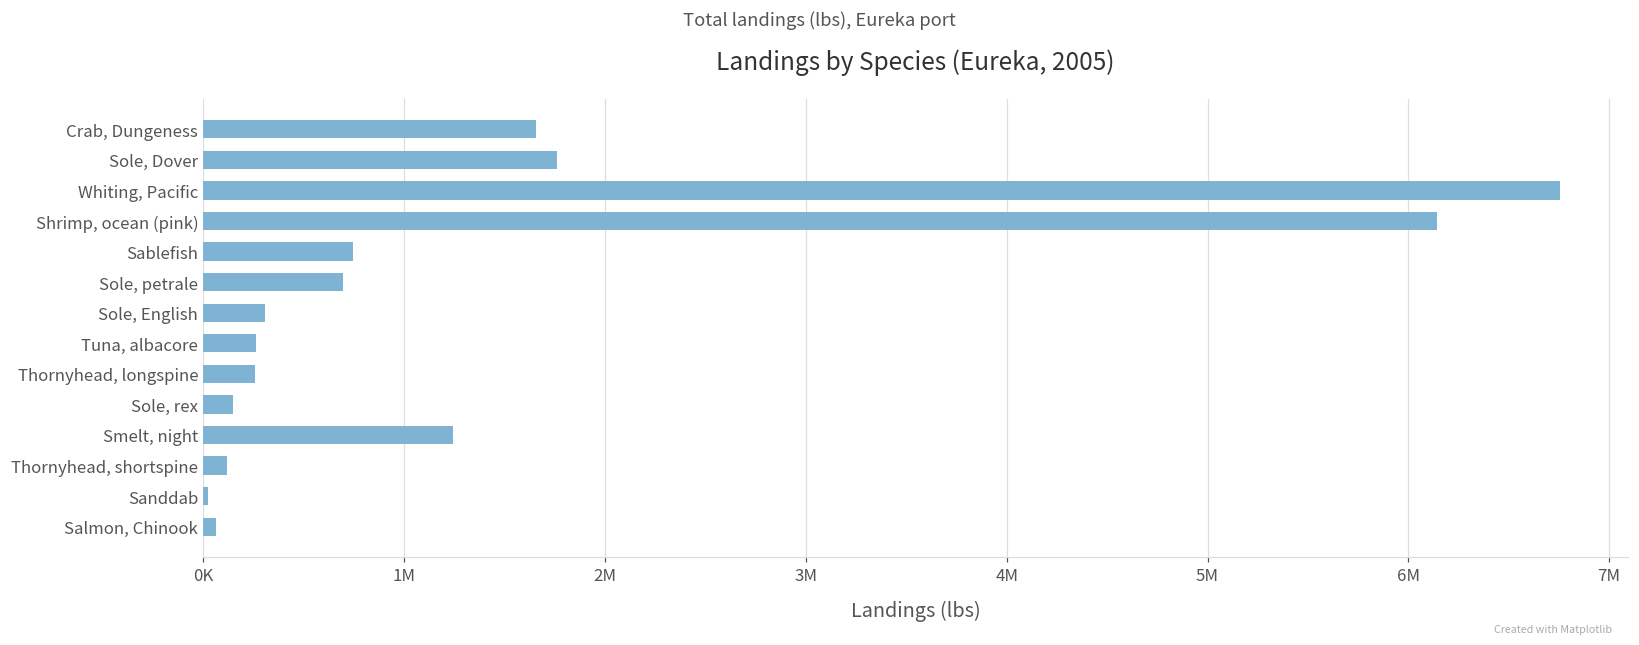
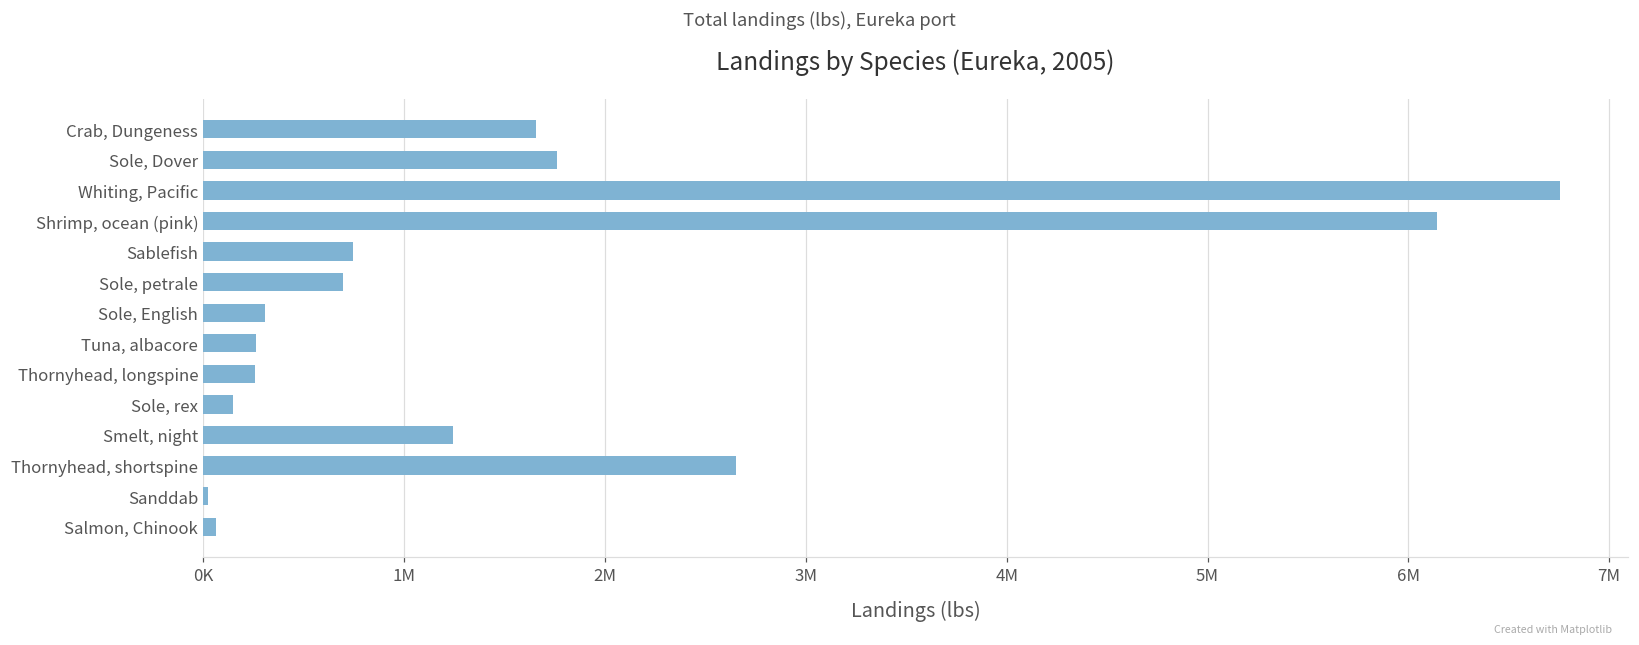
Thornyhead, shortspine: 120000 -> 2650000
